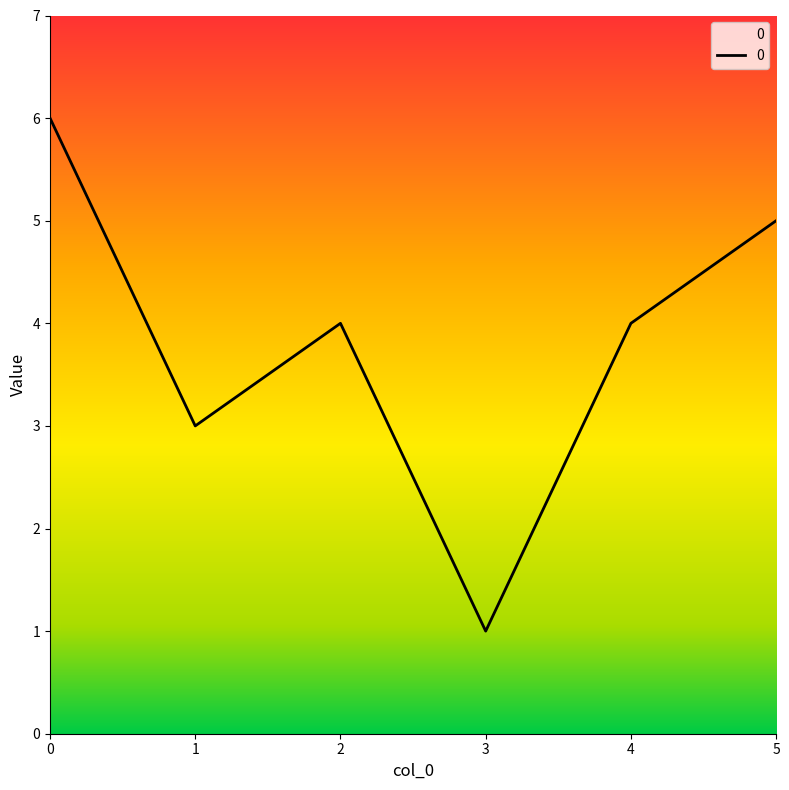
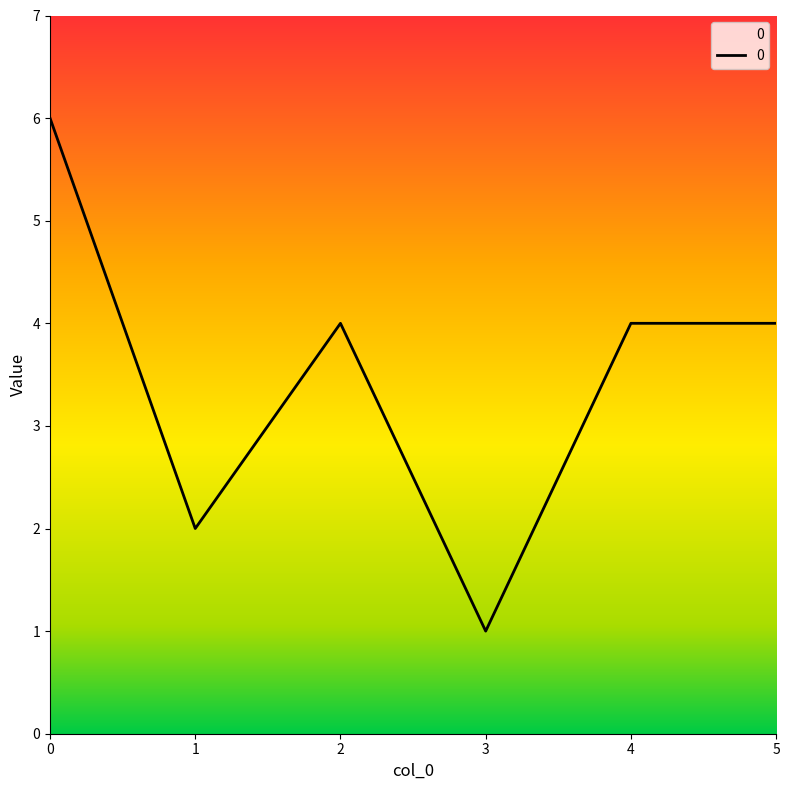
1: 3 -> 2
5: 5 -> 4
